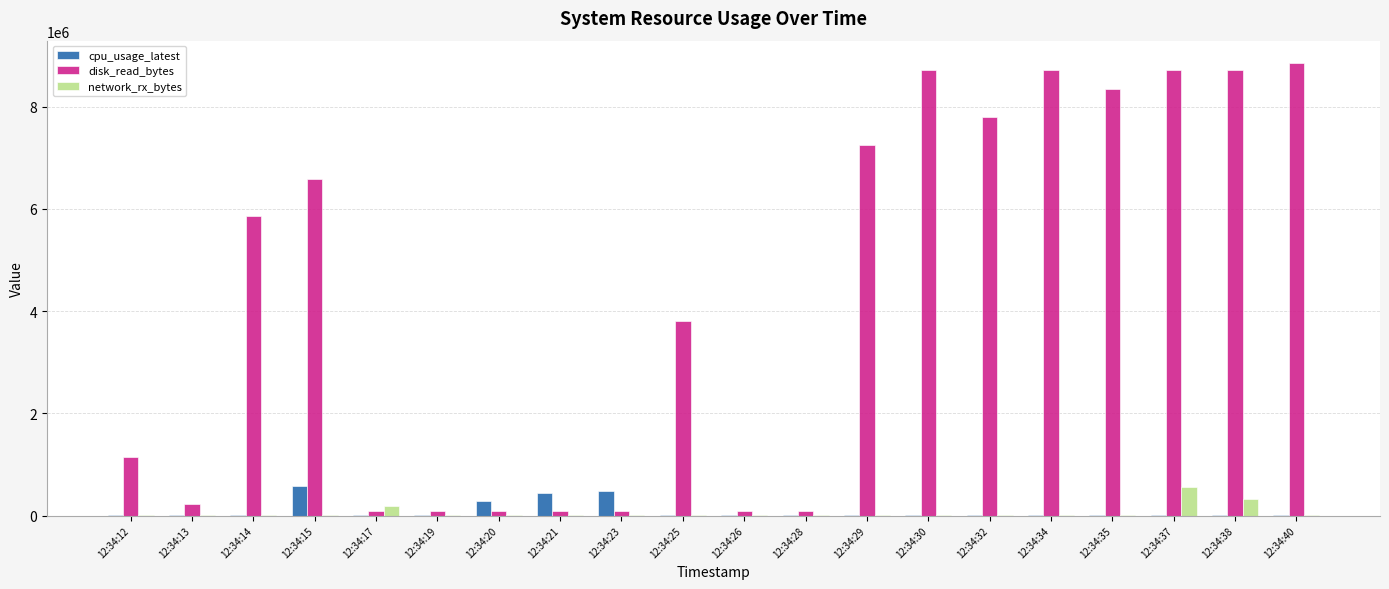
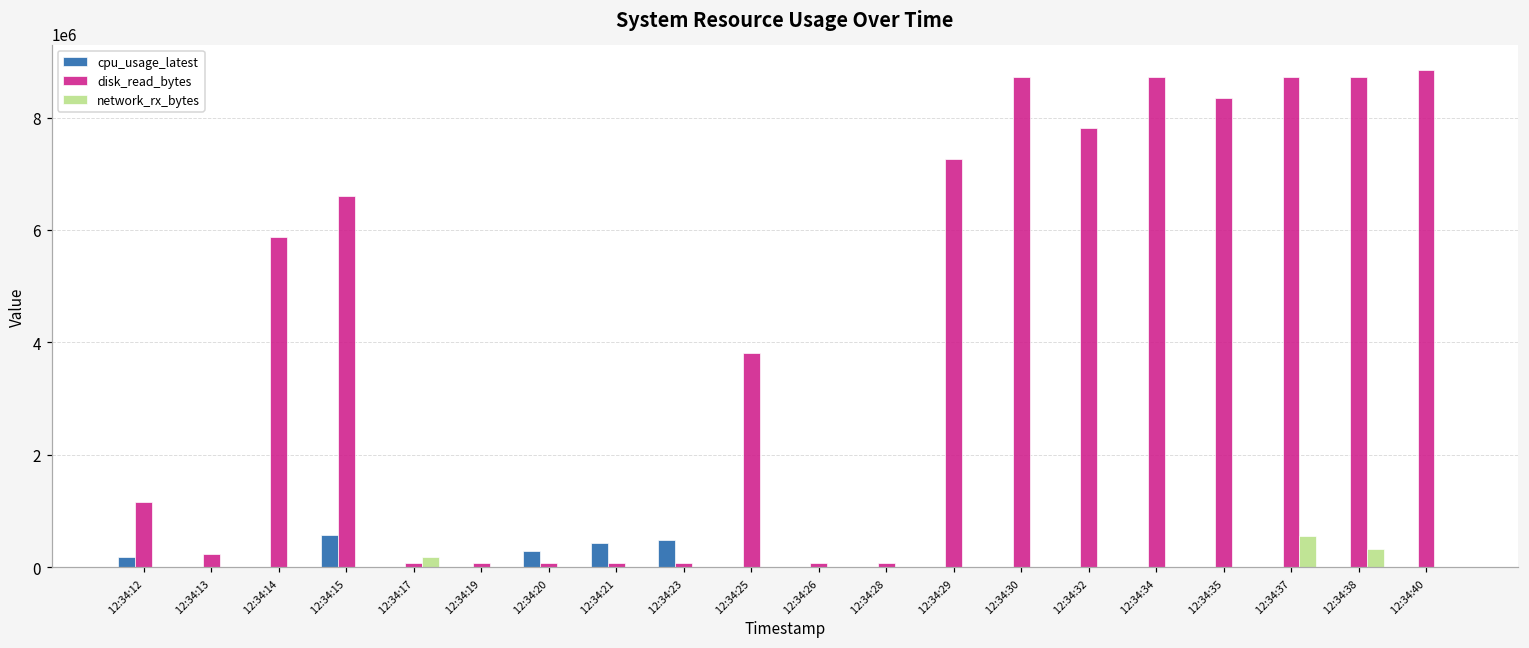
cpu_usage_latest, 12:34:12: 0 -> 200000
